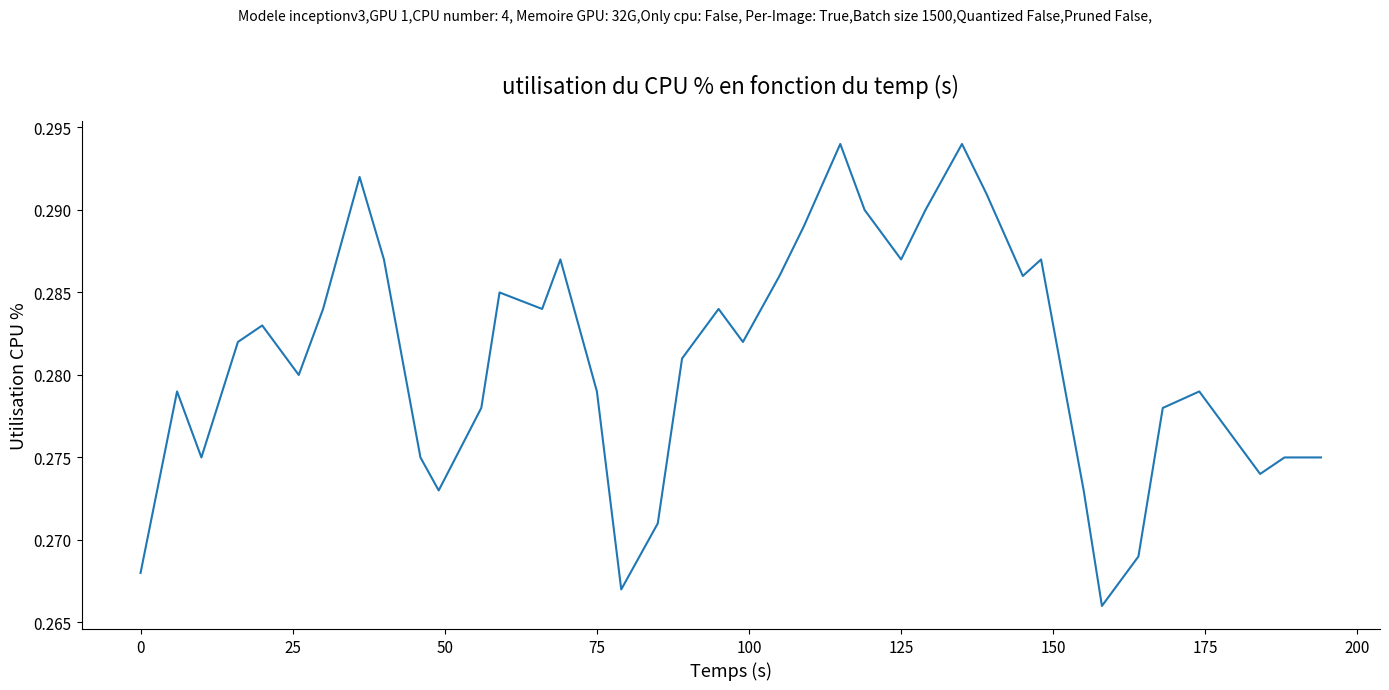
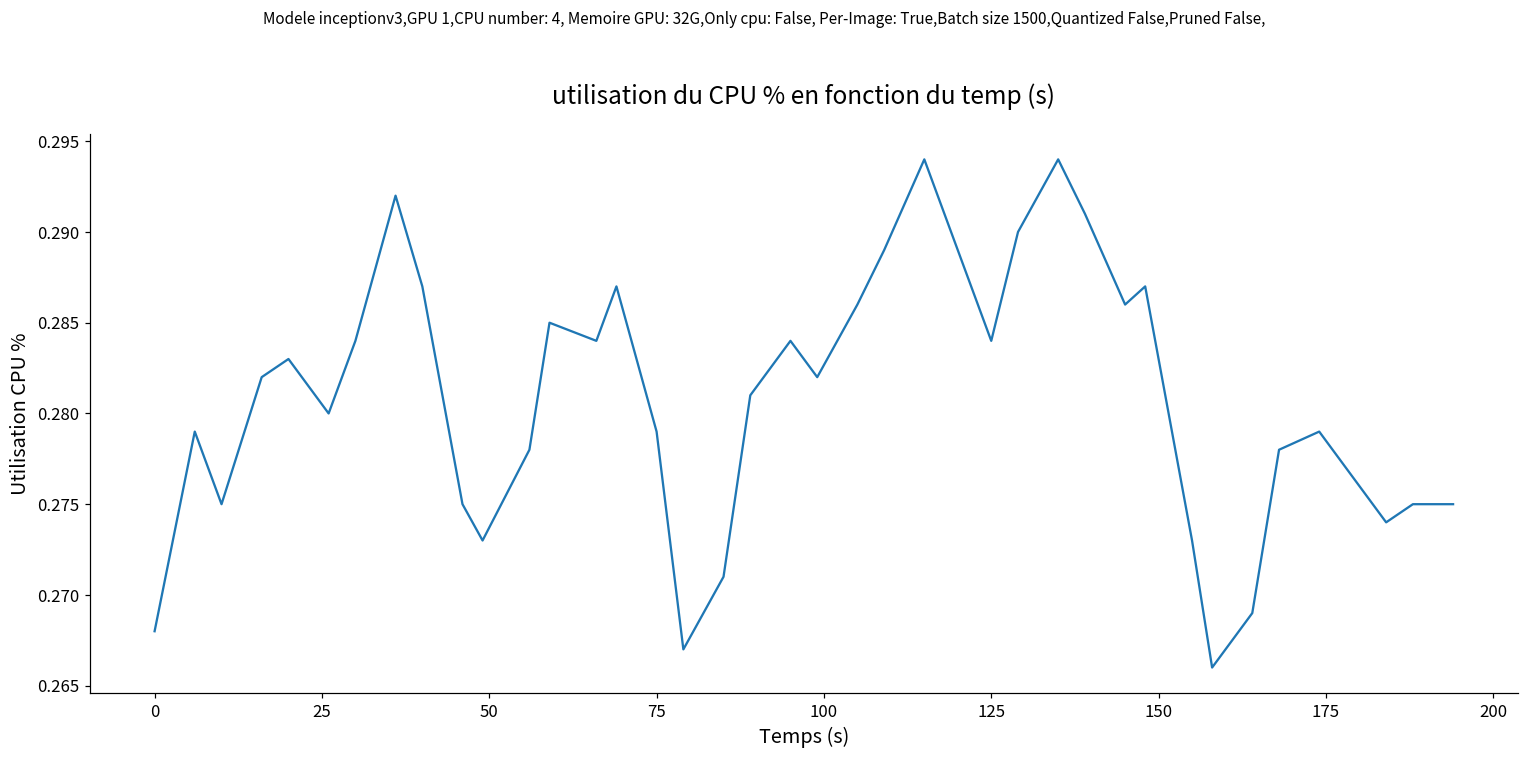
125: 0.287 -> 0.284
